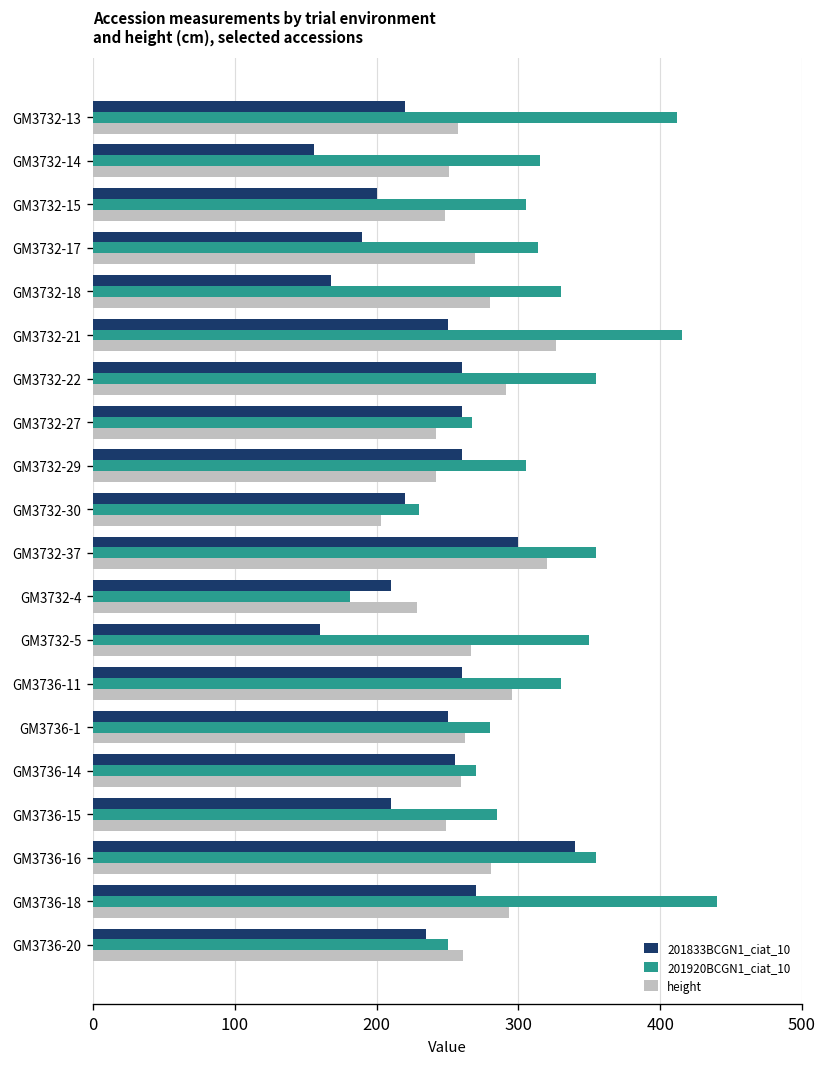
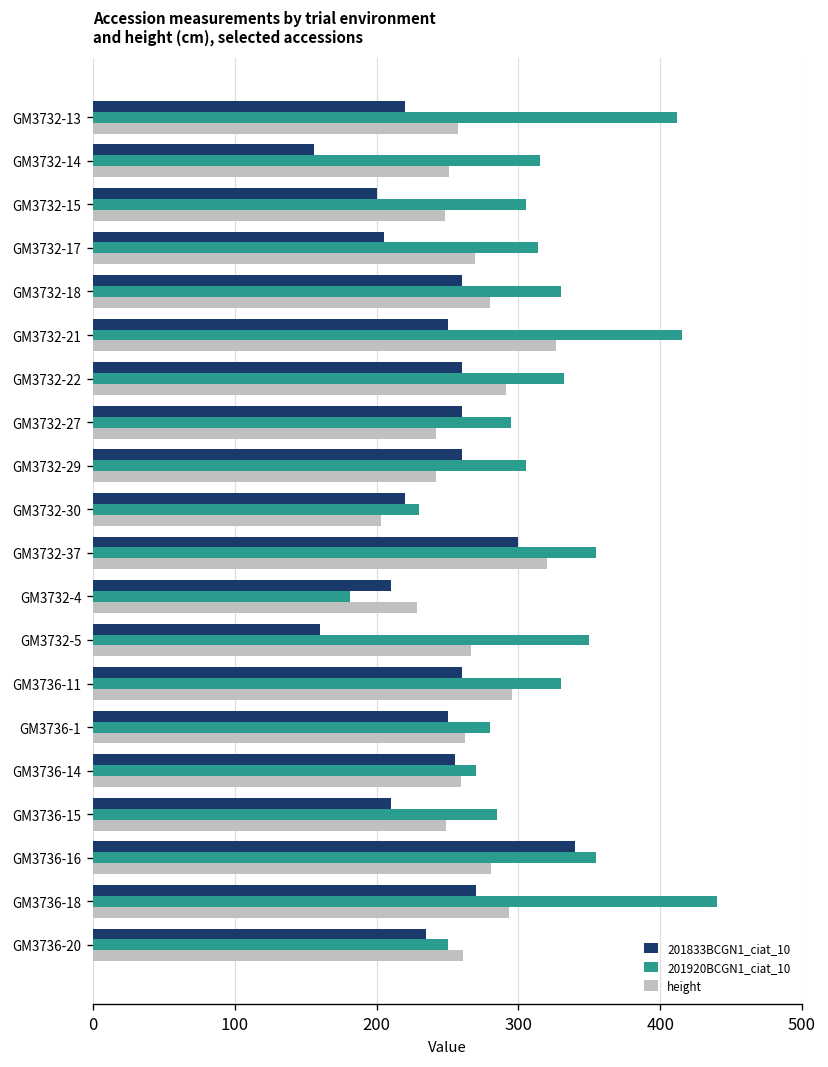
201833BCGN1_ciat_10, GM3732-17: 190 -> 205
201833BCGN1_ciat_10, GM3732-18: 168 -> 260
201920BCGN1_ciat_10, GM3732-22: 355 -> 332
201920BCGN1_ciat_10, GM3732-27: 267 -> 295
